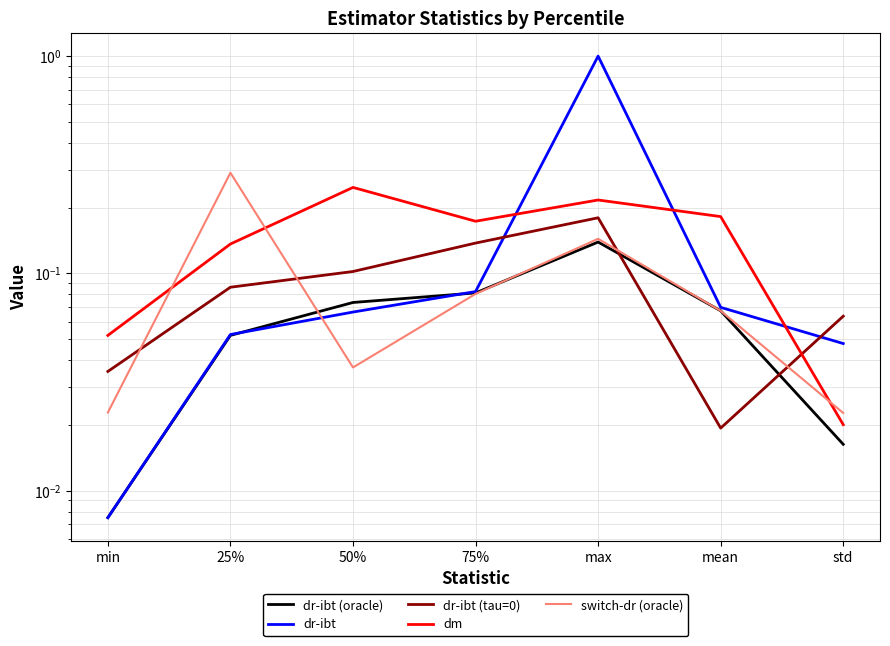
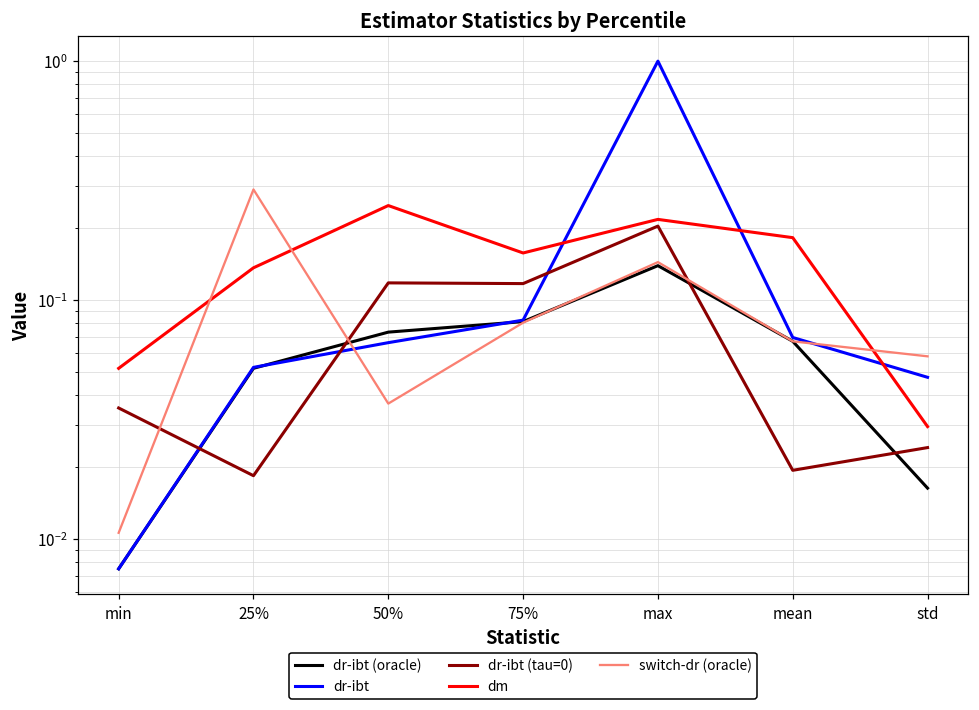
switch-dr (oracle), min: 0.023 -> 0.011
dr-ibt (tau=0), 25%: 0.086 -> 0.018
dr-ibt (tau=0), 50%: 0.10 -> 0.12
dr-ibt (tau=0), 75%: 0.14 -> 0.12
dm, 75%: 0.17 -> 0.16
dr-ibt (tau=0), max: 0.18 -> 0.20
dr-ibt (tau=0), std: 0.063 -> 0.024
dm, std: 0.020 -> 0.030
switch-dr (oracle), std: 0.023 -> 0.058
